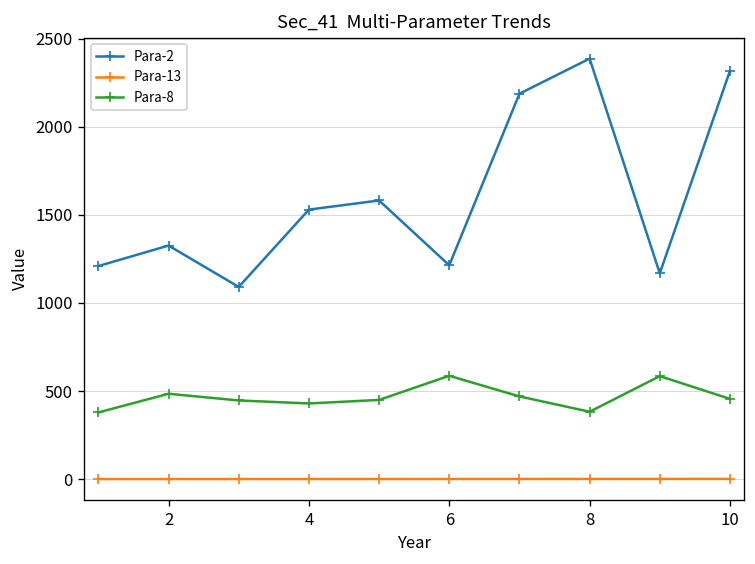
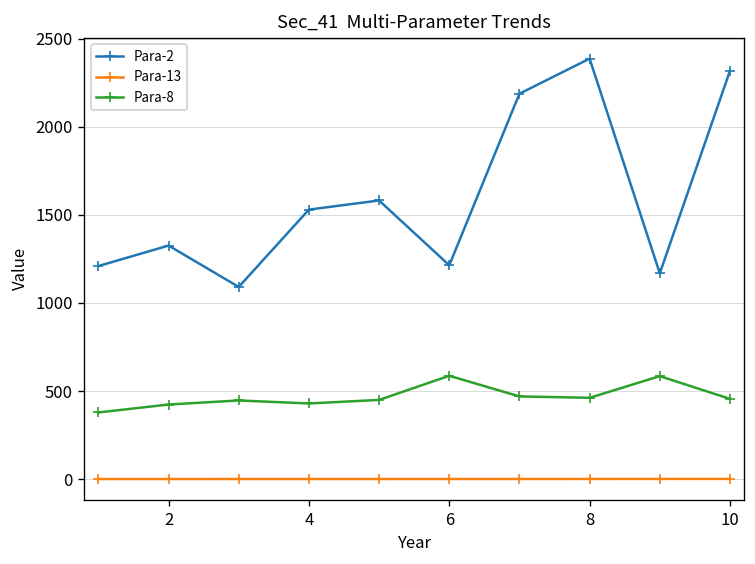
Para-8, 2: 490 -> 420
Para-8, 8: 380 -> 460
